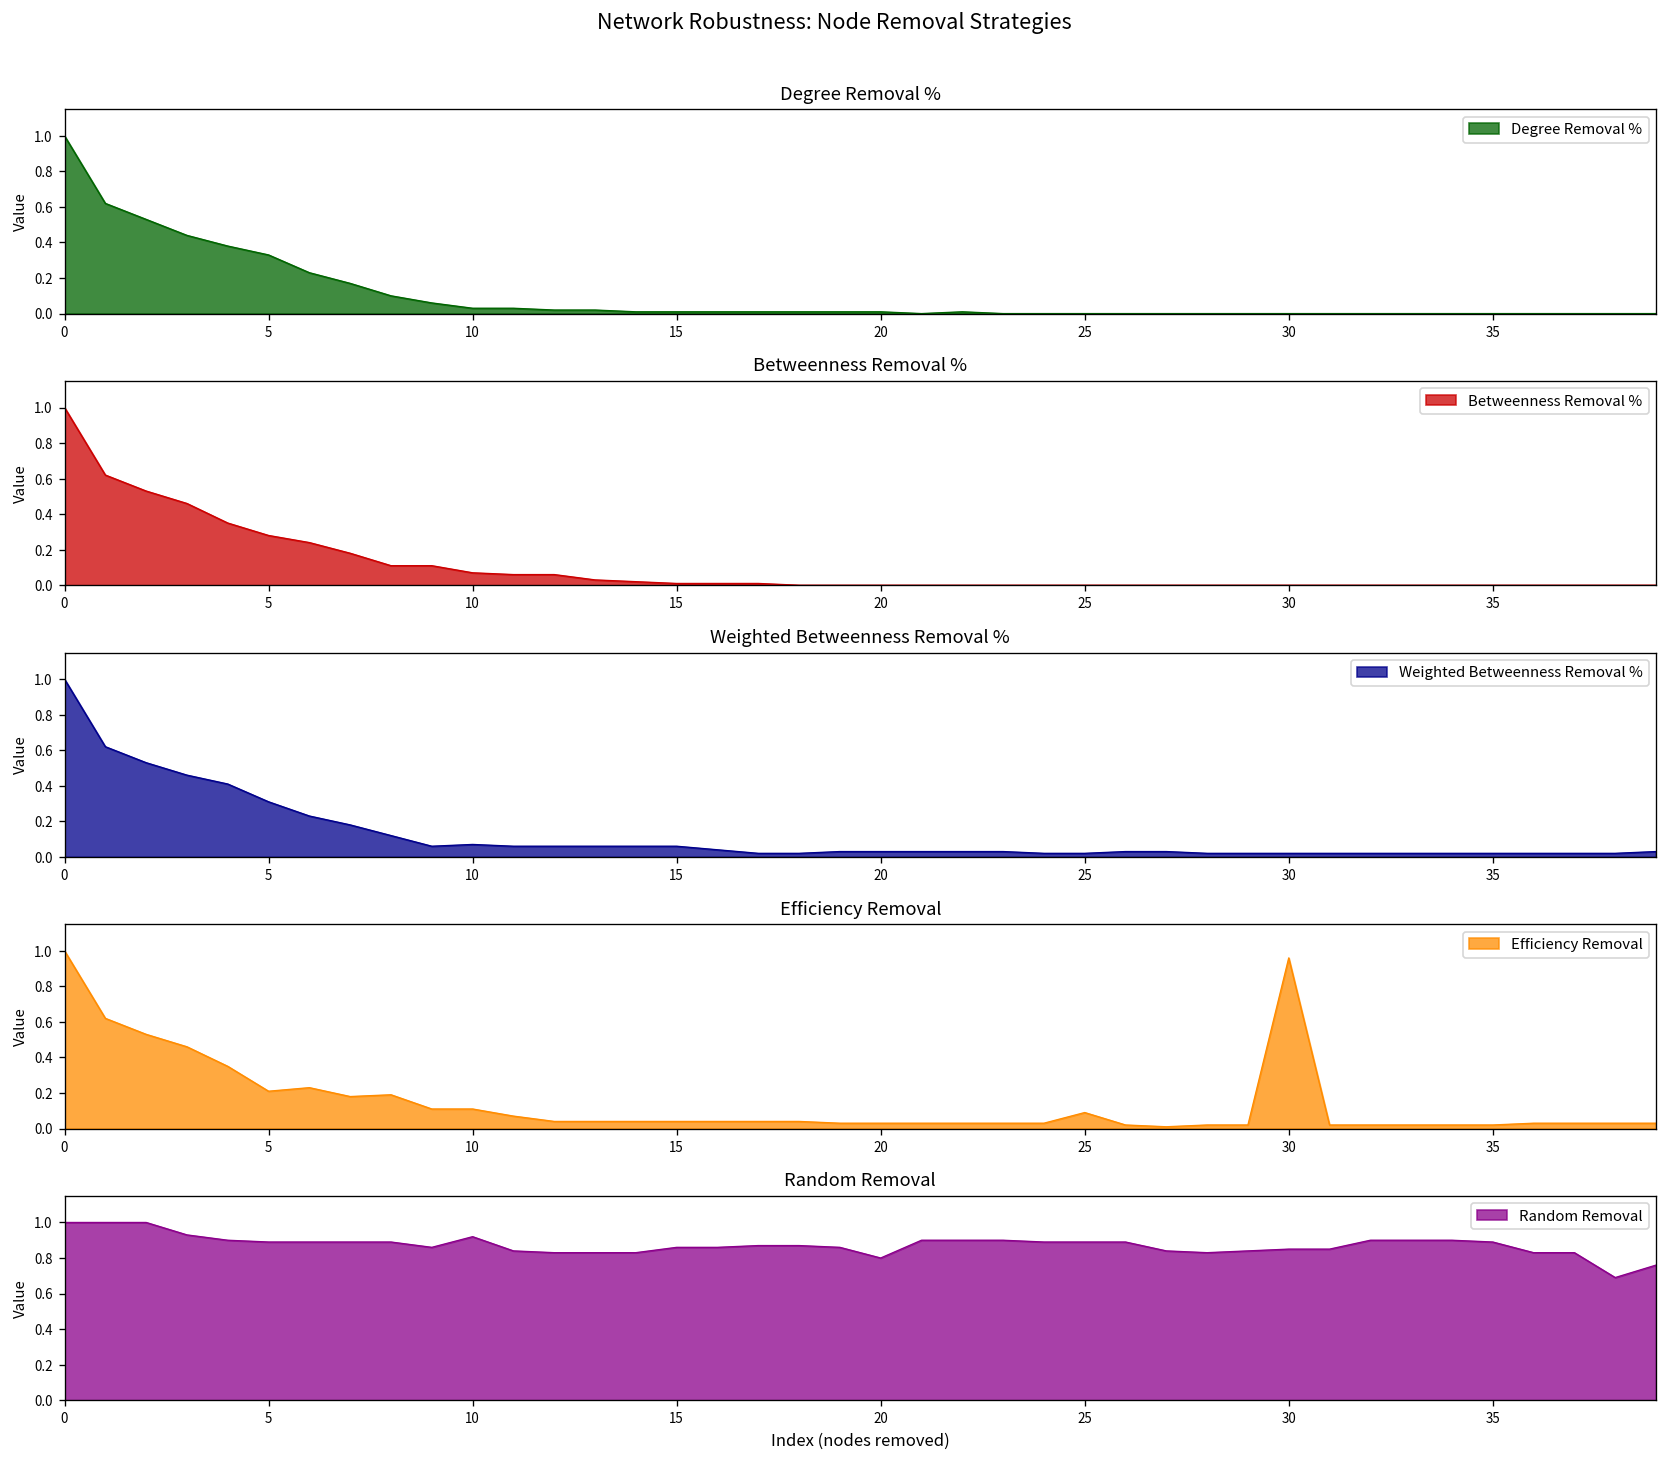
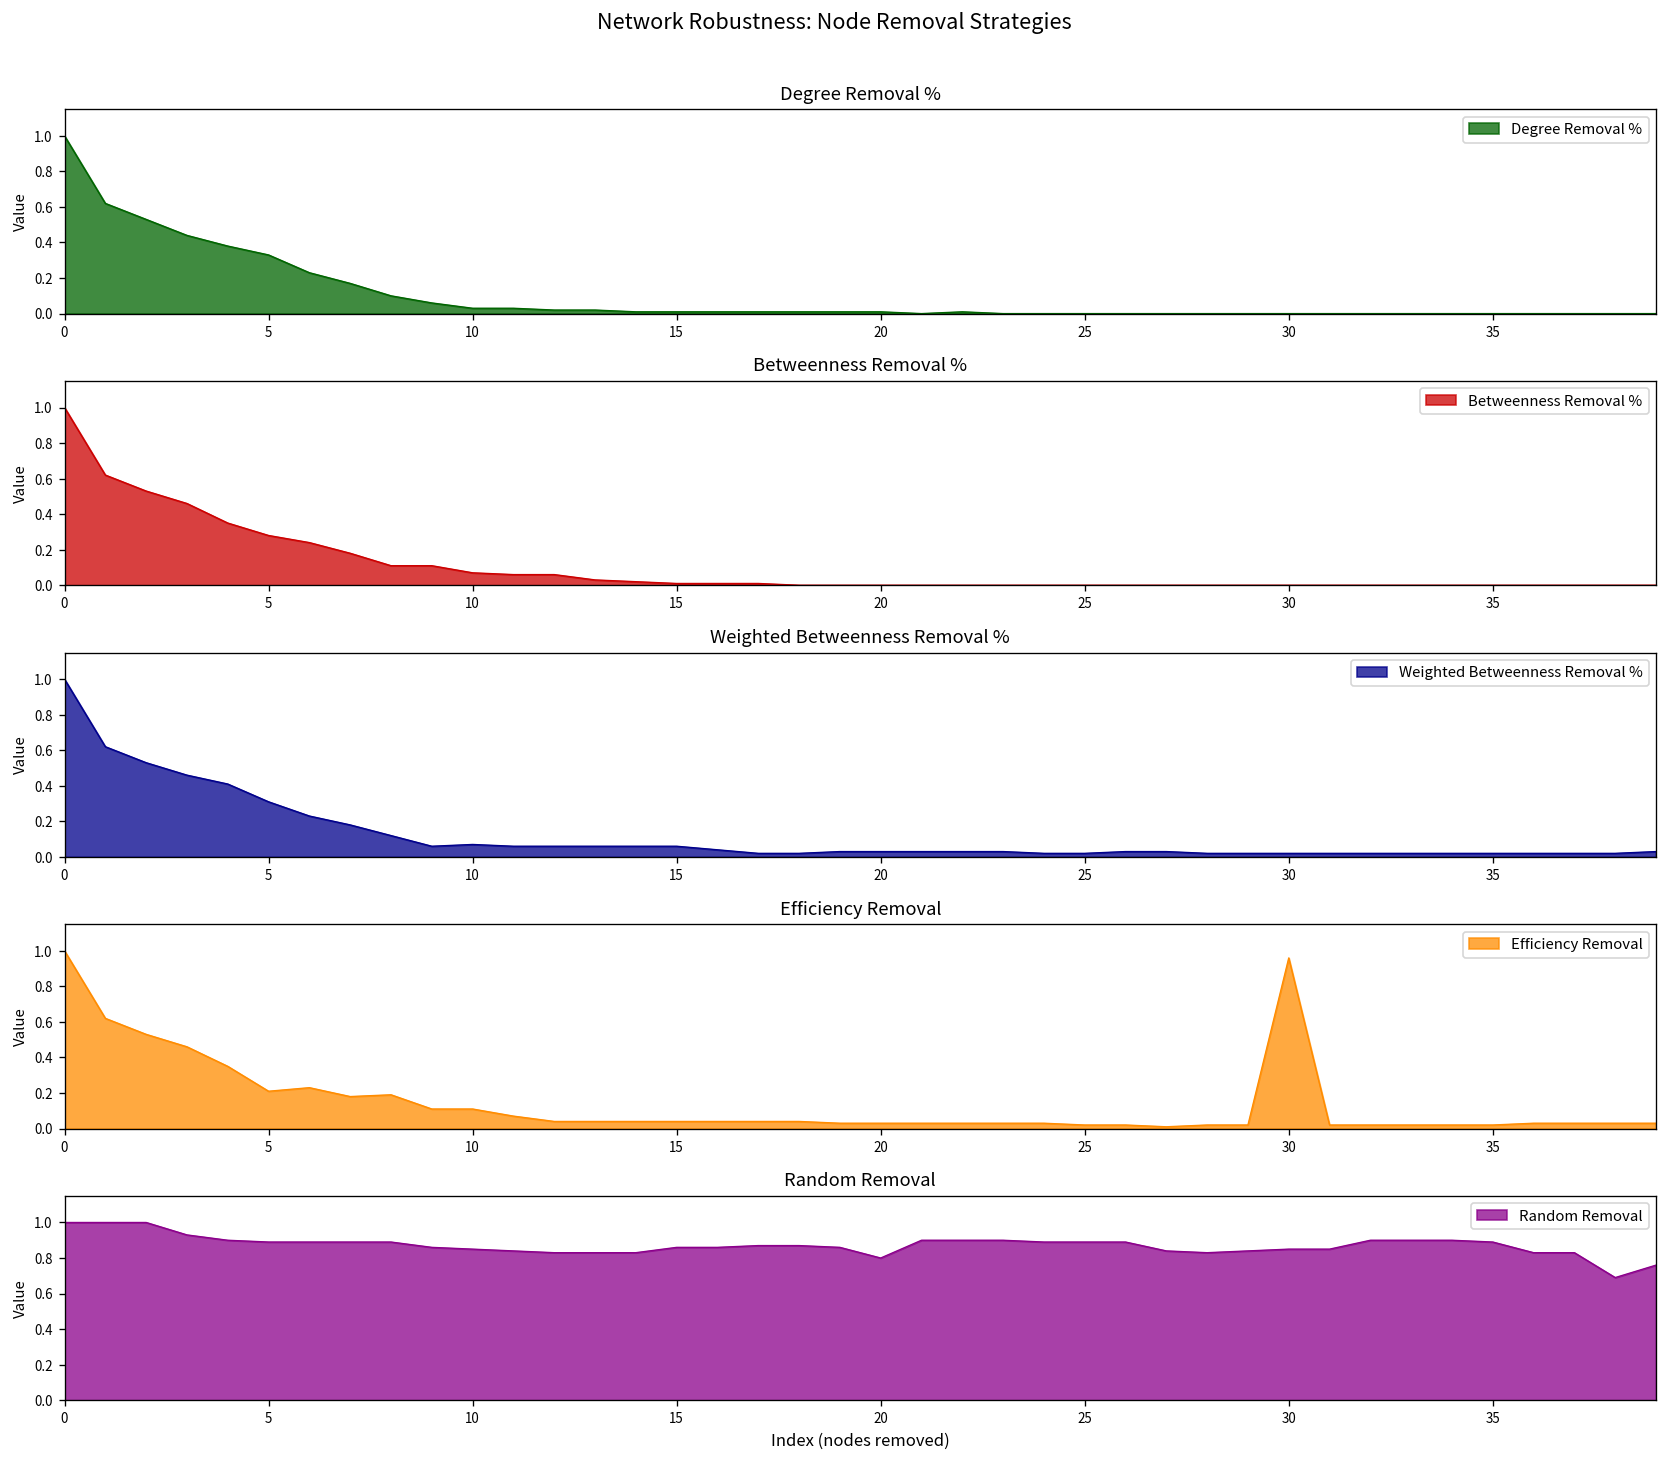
Efficiency Removal, 25: 0.09 -> 0.02
Random Removal, 10: 0.92 -> 0.85
